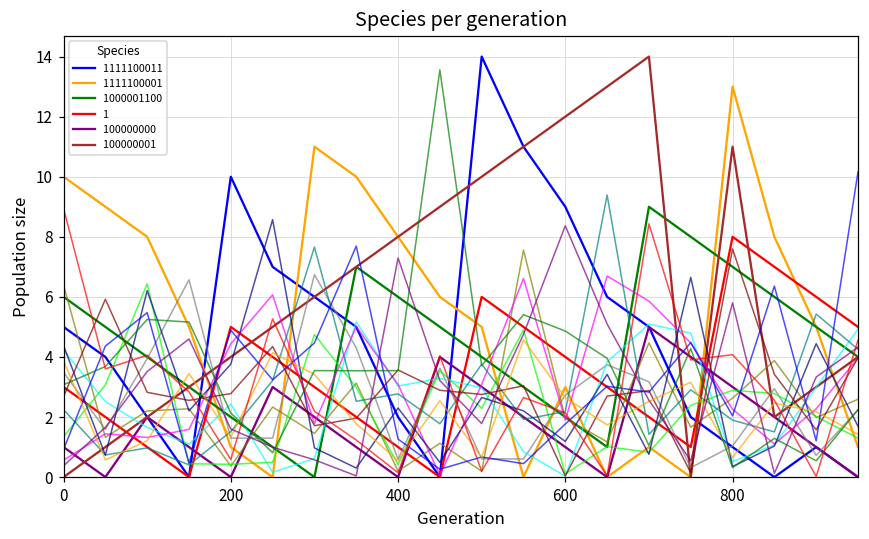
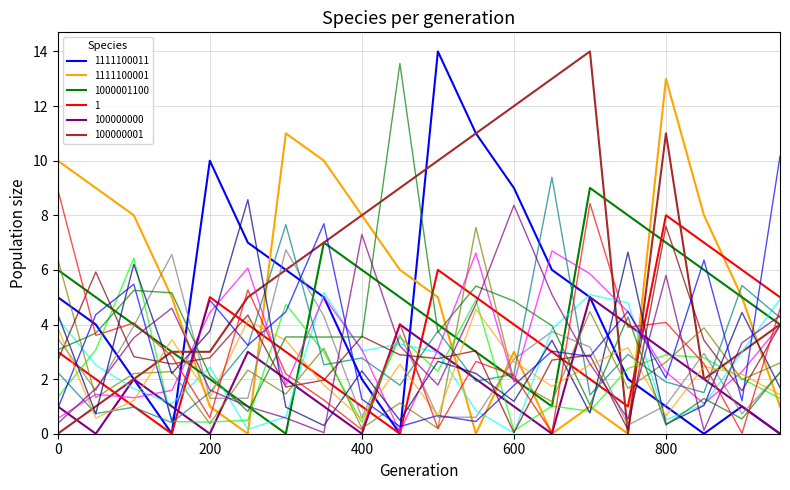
100000001, 200: 4 -> 3
